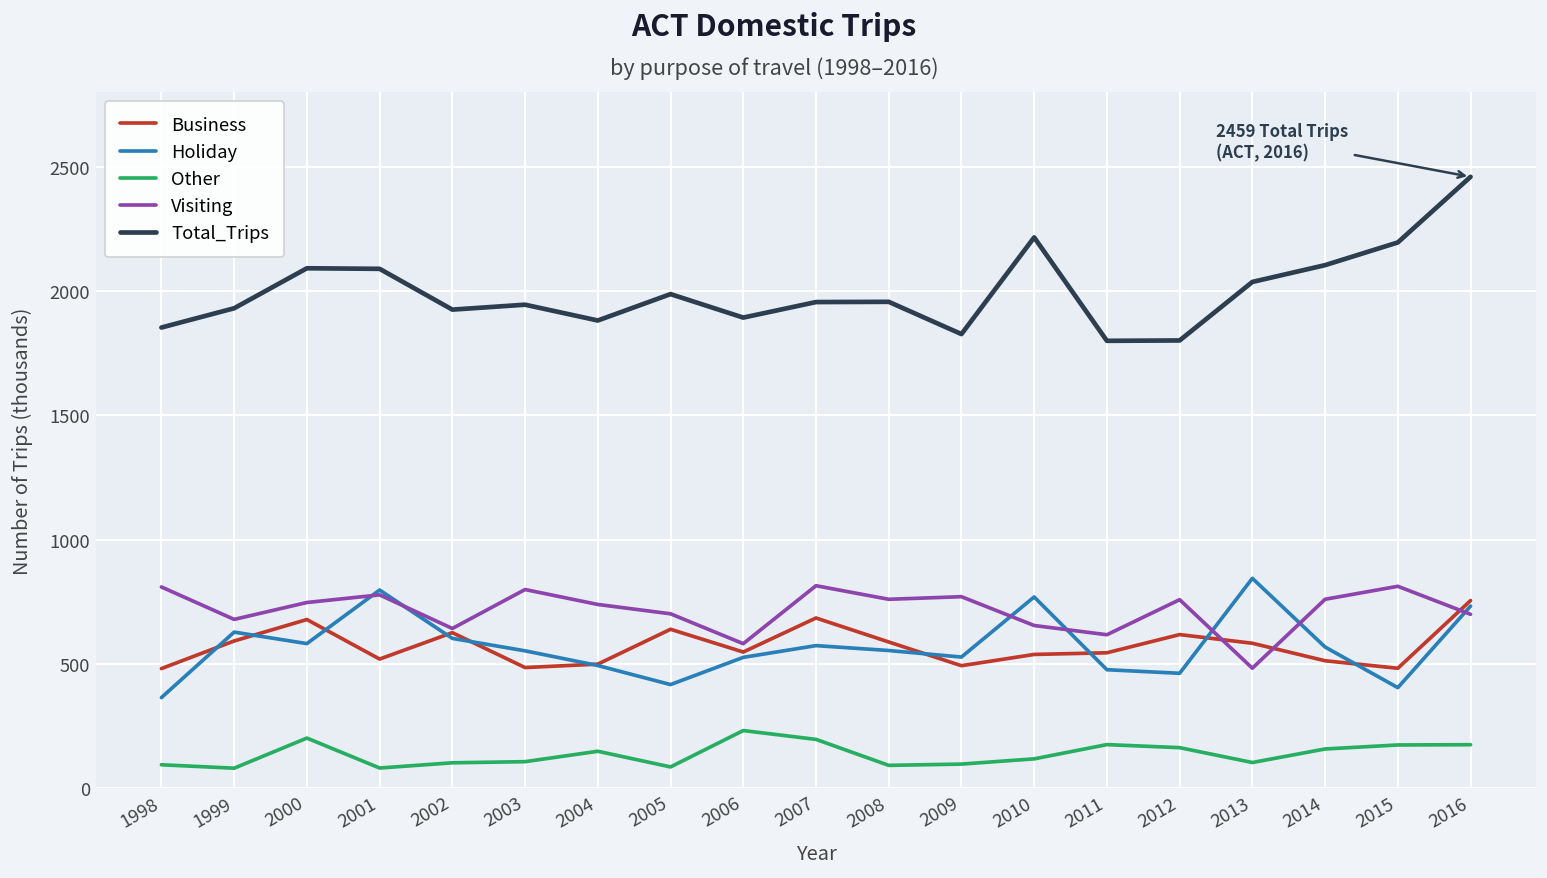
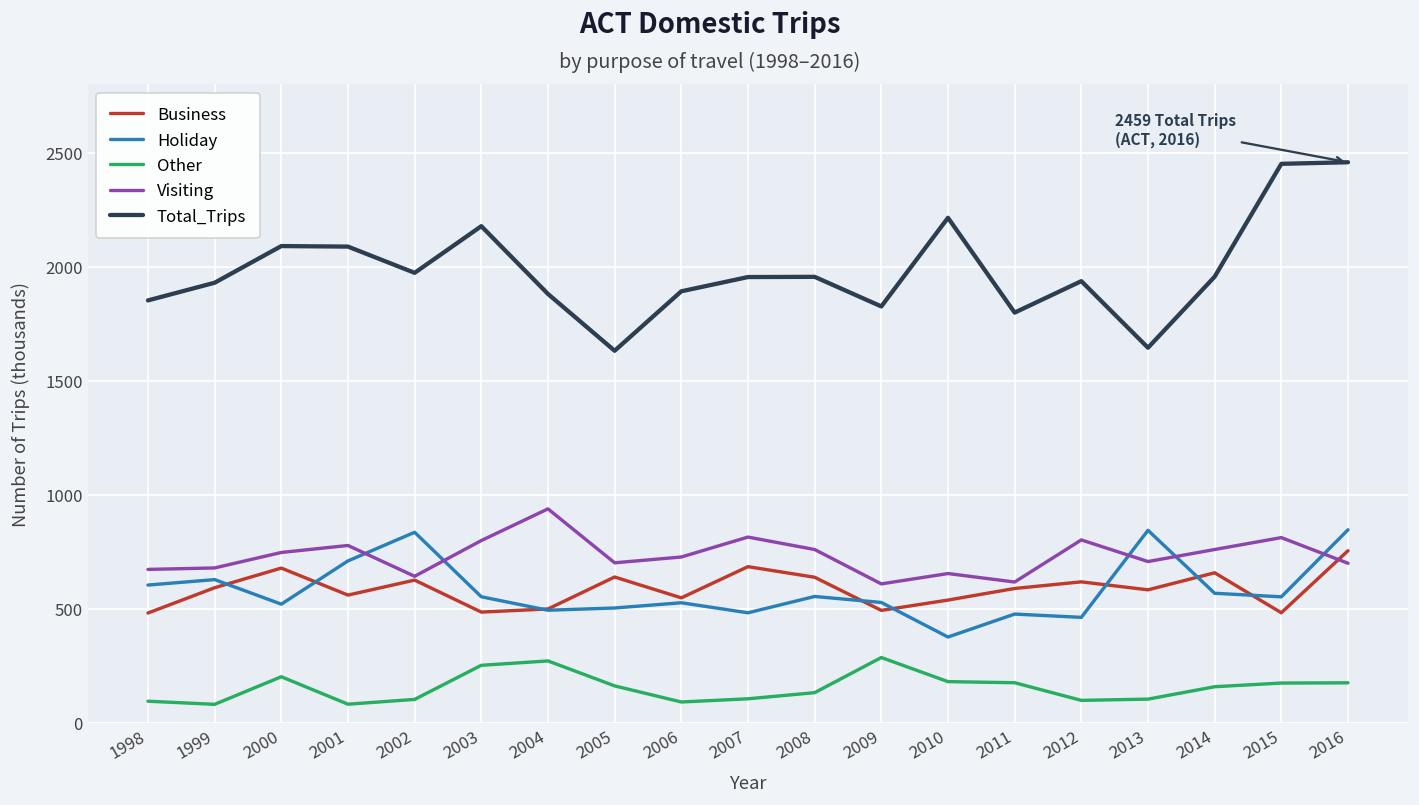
Holiday, 1998: 360 -> 600
Visiting, 1998: 810 -> 670
Holiday, 2000: 580 -> 520
Business, 2001: 520 -> 560
Holiday, 2001: 800 -> 710
Holiday, 2002: 600 -> 840
Total_Trips, 2002: 1920 -> 1970
Other, 2003: 110 -> 250
Total_Trips, 2003: 1940 -> 2180
Other, 2004: 150 -> 270
Visiting, 2004: 740 -> 940
Holiday, 2005: 420 -> 500
Other, 2005: 90 -> 160
Total_Trips, 2005: 1990 -> 1630
Other, 2006: 230 -> 90
Visiting, 2006: 580 -> 730
Holiday, 2007: 570 -> 480
Other, 2007: 200 -> 110
Business, 2008: 590 -> 640
Other, 2008: 90 -> 130
Other, 2009: 100 -> 290
Visiting, 2009: 770 -> 610
Holiday, 2010: 770 -> 380
Other, 2010: 120 -> 180
Business, 2011: 540 -> 590
Other, 2012: 160 -> 100
Visiting, 2012: 760 -> 800
Total_Trips, 2012: 1800 -> 1940
Visiting, 2013: 480 -> 710
Total_Trips, 2013: 2040 -> 1650
Business, 2014: 510 -> 660
Total_Trips, 2014: 2100 -> 1960
Holiday, 2015: 400 -> 550
Total_Trips, 2015: 2190 -> 2450
Holiday, 2016: 730 -> 850
